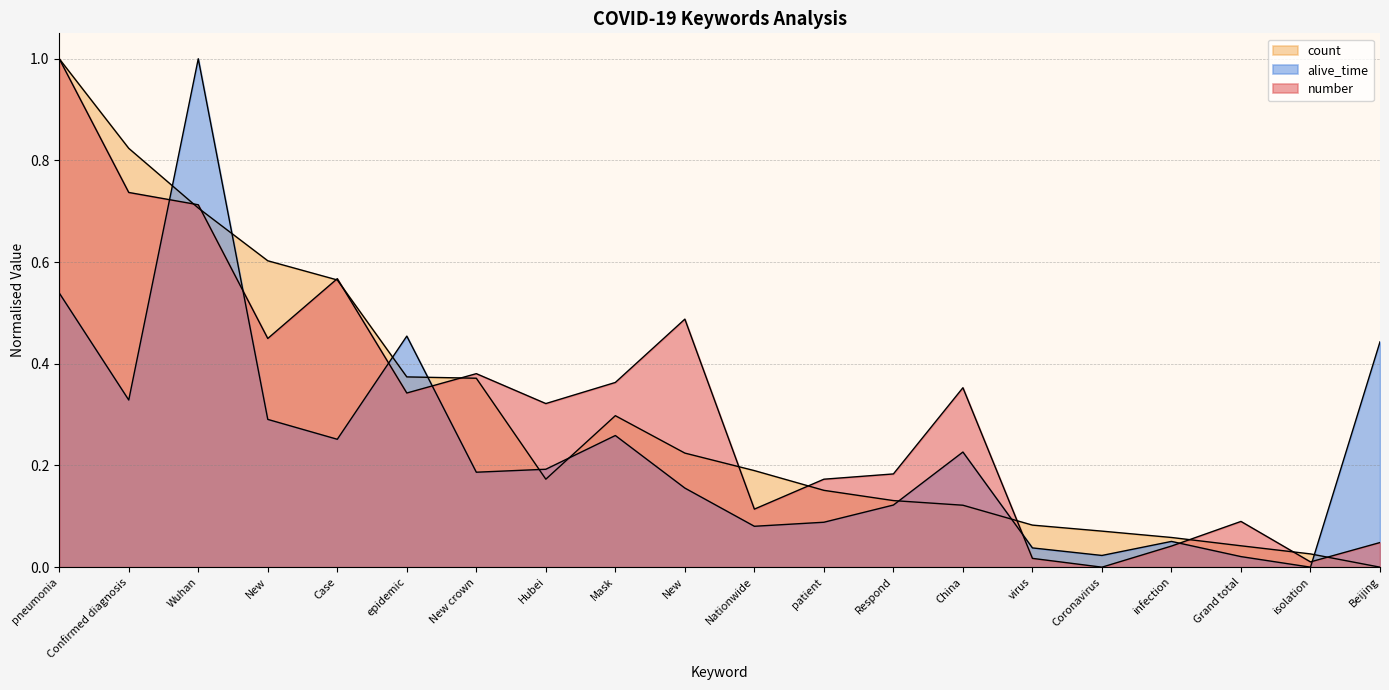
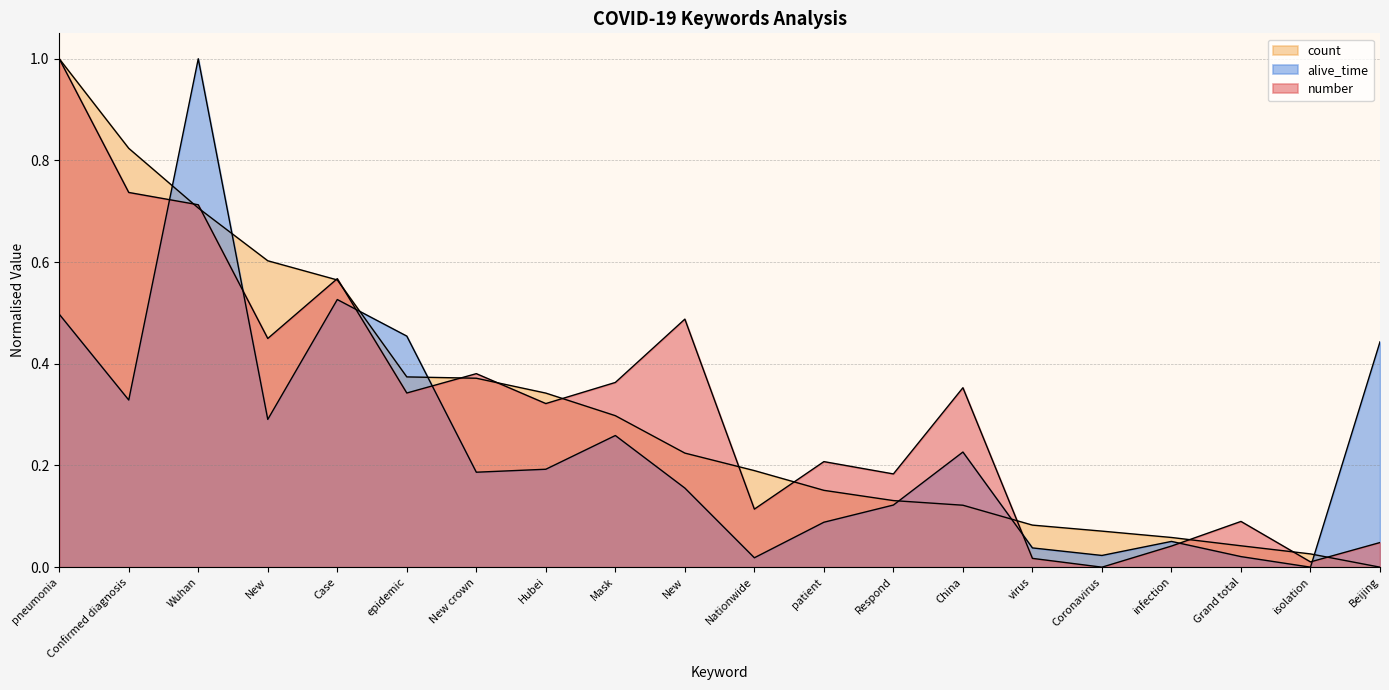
alive_time, pneumonia: 0.54 -> 0.50
alive_time, Case: 0.25 -> 0.53
count, Hubei: 0.17 -> 0.34
alive_time, Nationwide: 0.08 -> 0.02
number, patient: 0.17 -> 0.21
